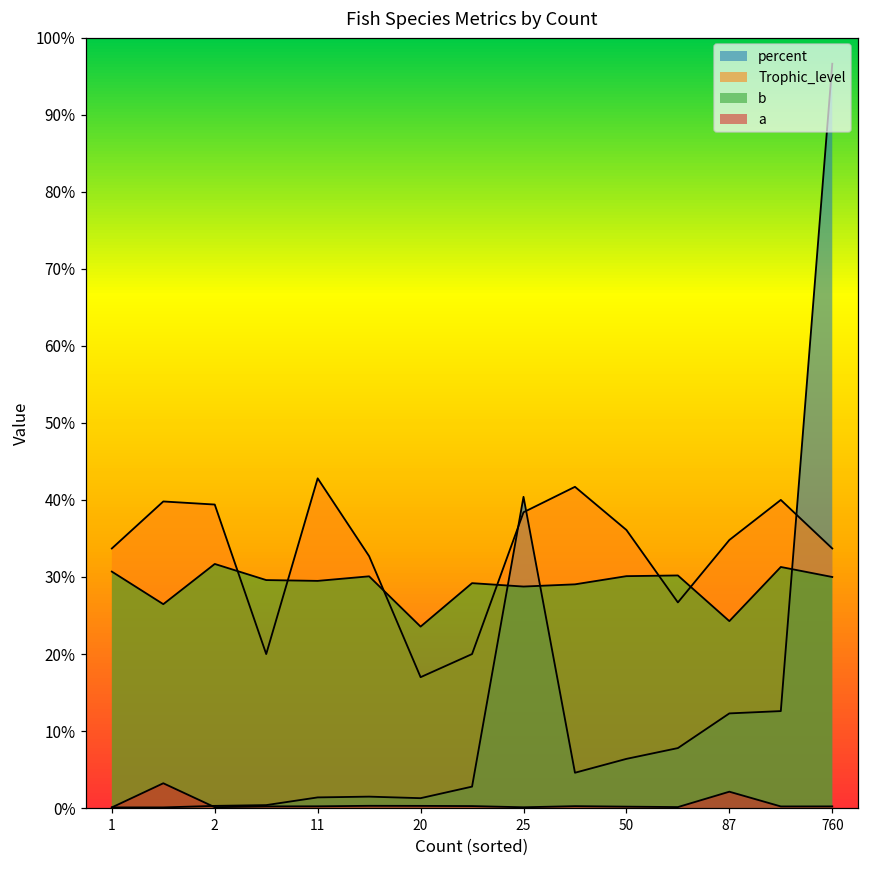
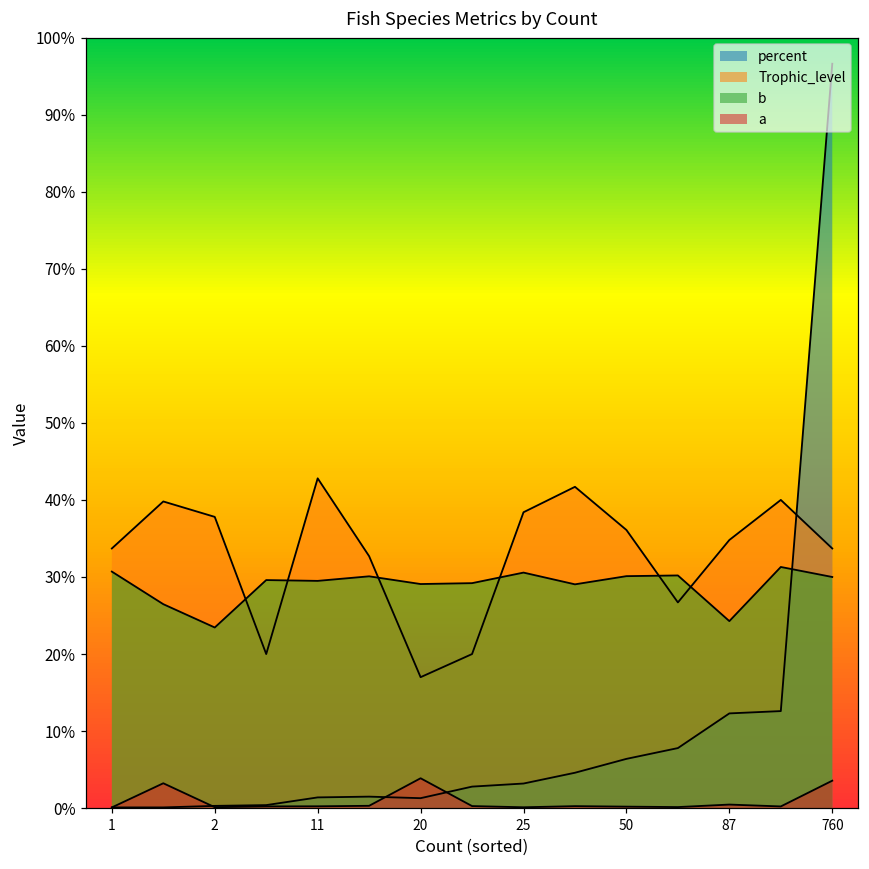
Trophic_level, 2: 39% -> 38%
b, 2: 32% -> 23%
b, 20: 24% -> 29%
a, 20: 0% -> 4%
percent, 25: 40% -> 3%
b, 25: 29% -> 31%
a, 87: 2% -> 0%
a, 760: 0% -> 4%
